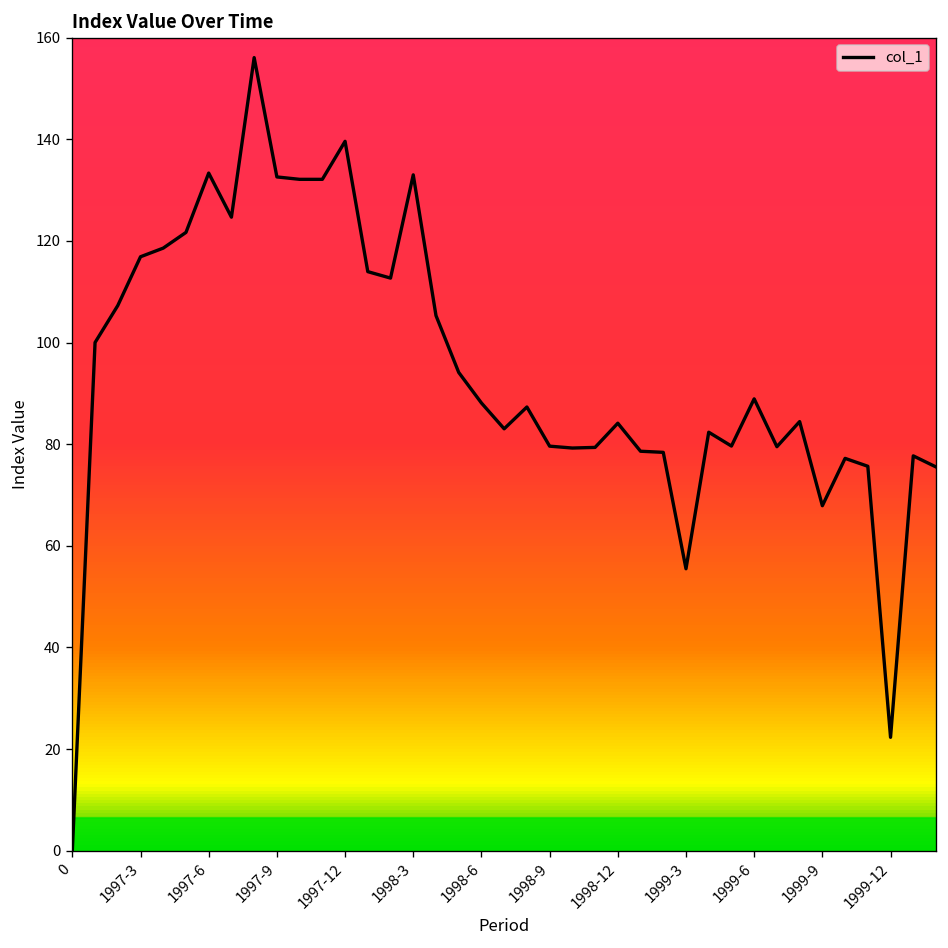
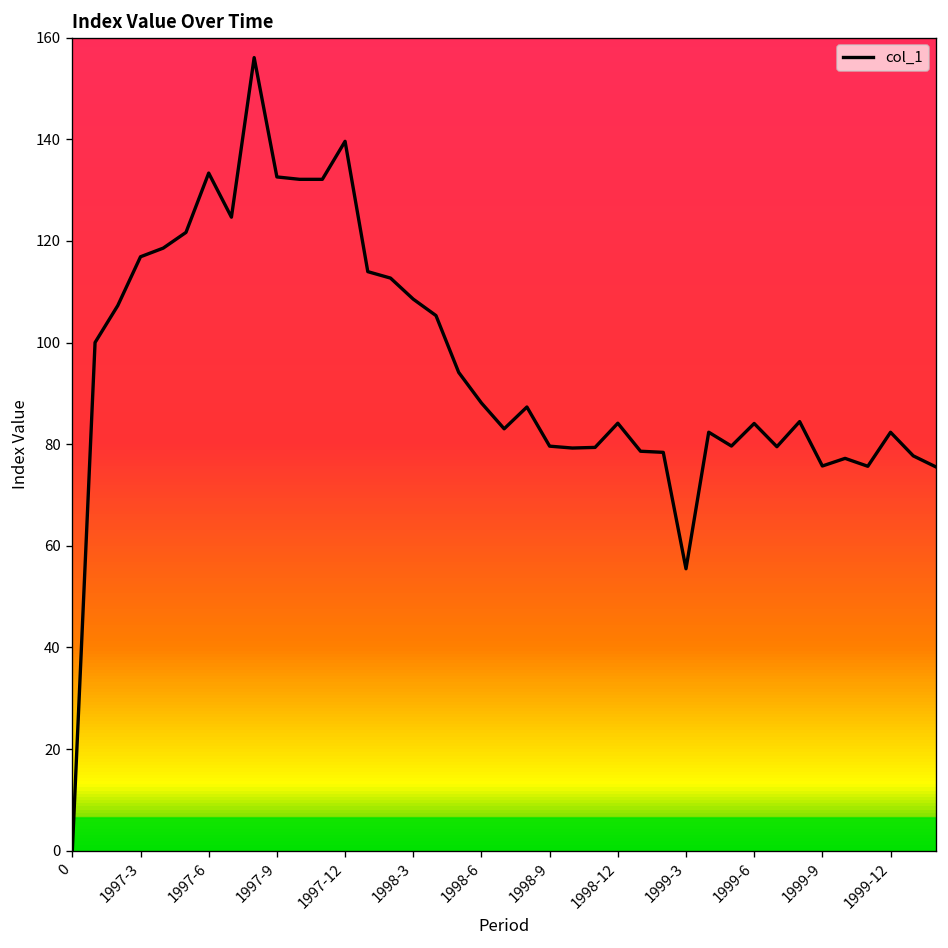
1998-3: 133 -> 109
1999-6: 89 -> 84
1999-9: 68 -> 76
1999-12: 22 -> 82
